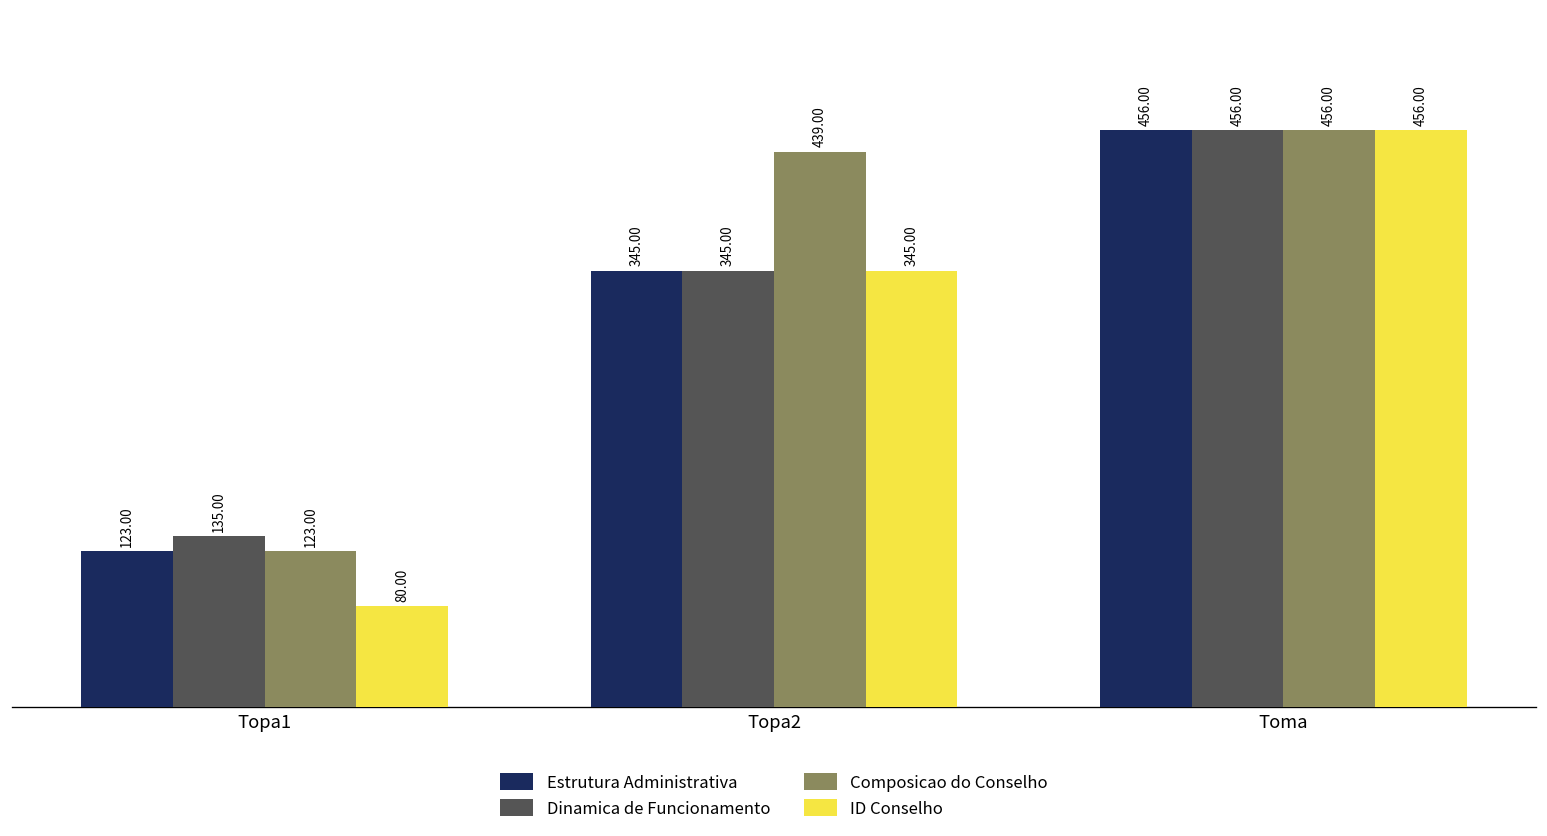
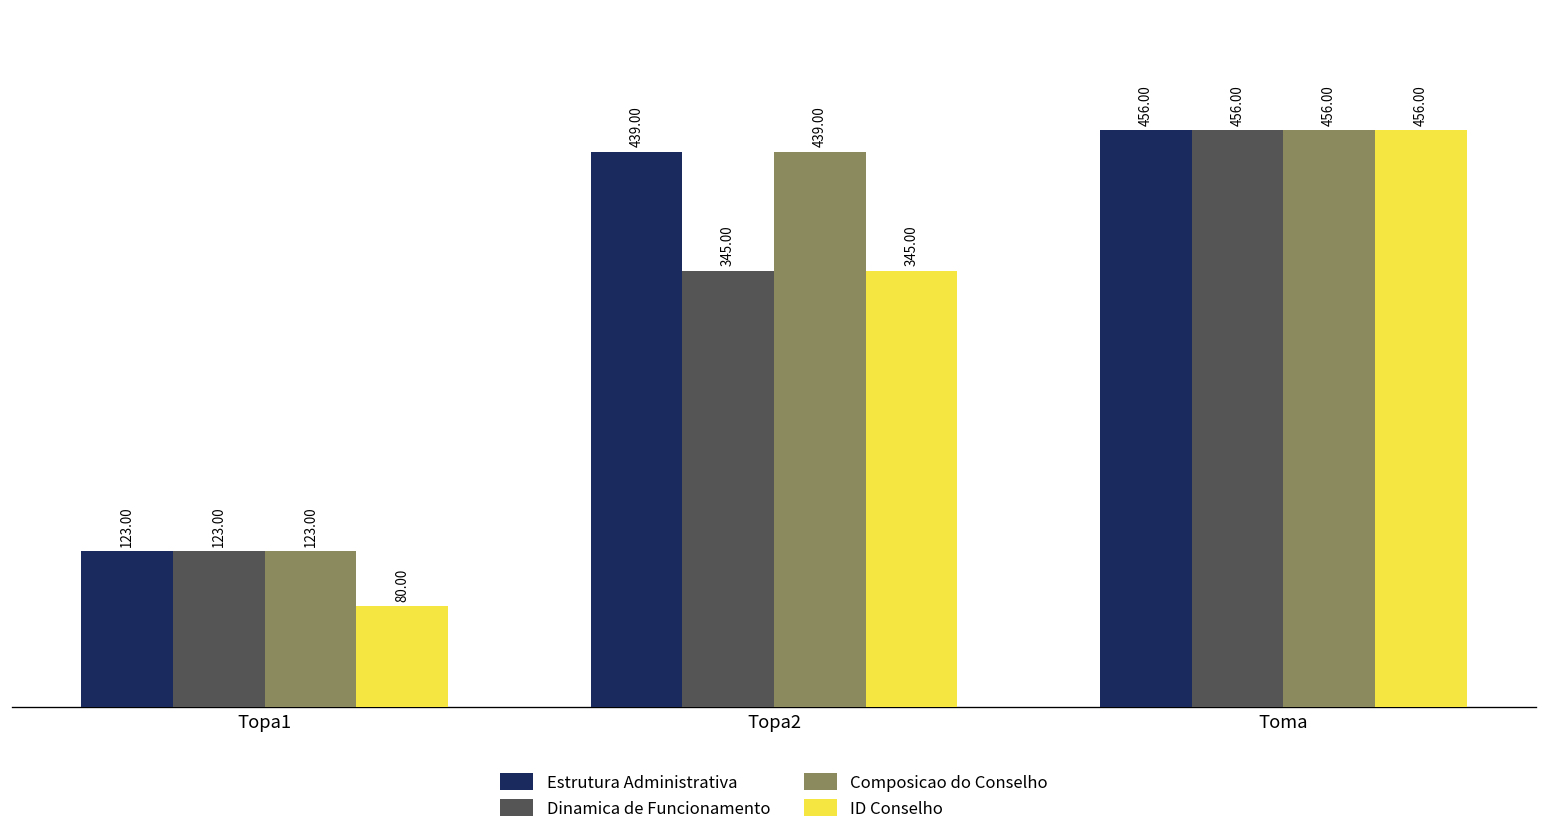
Dinamica de Funcionamento, Topa1: 135.00 -> 123.00
Estrutura Administrativa, Topa2: 345.00 -> 439.00
